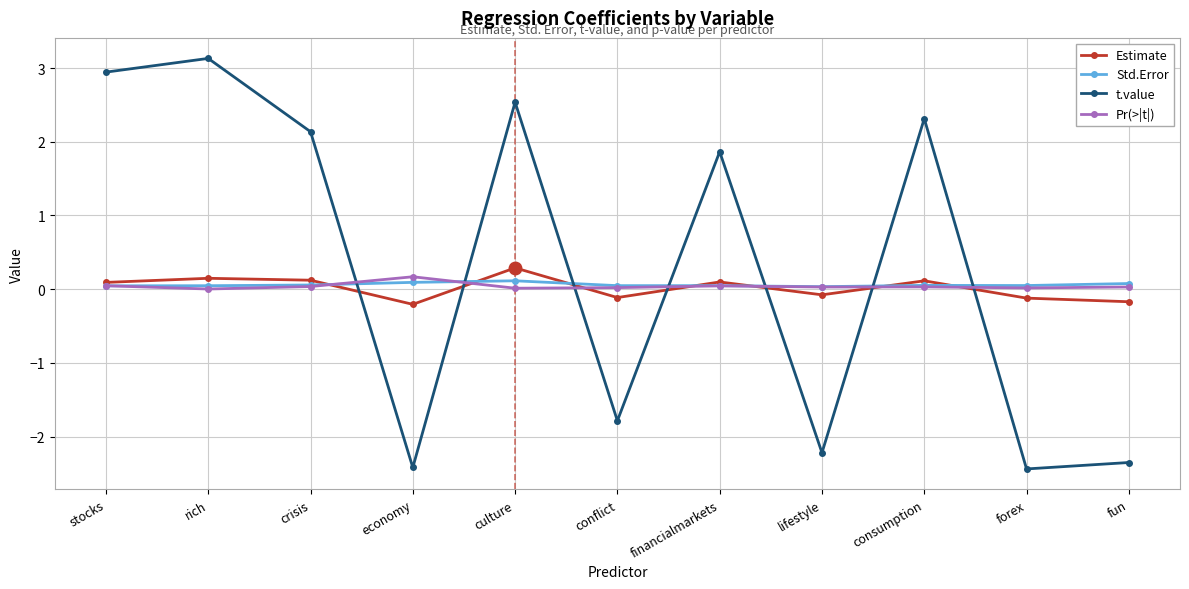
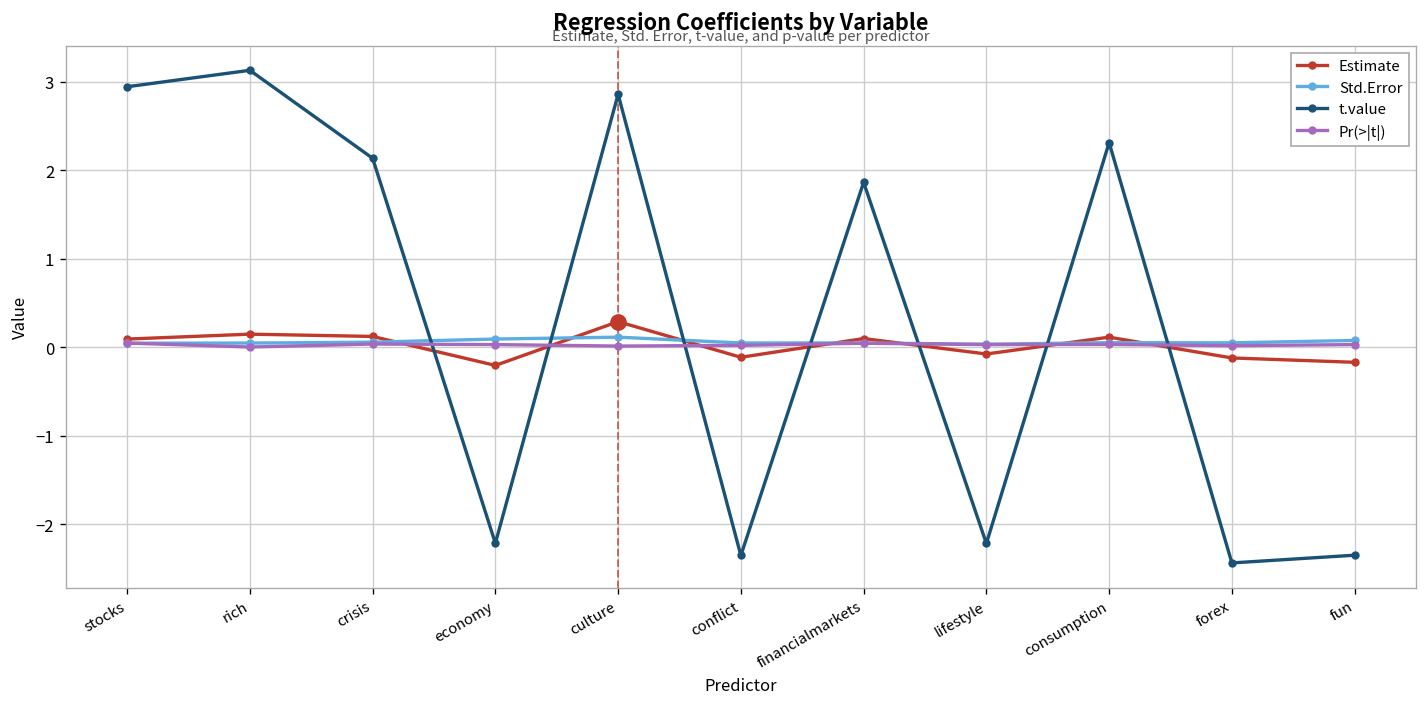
t.value, economy: -2.4 -> -2.2
Pr(>|t|), economy: 0.2 -> 0.0
t.value, culture: 2.5 -> 2.9
t.value, conflict: -1.8 -> -2.4
